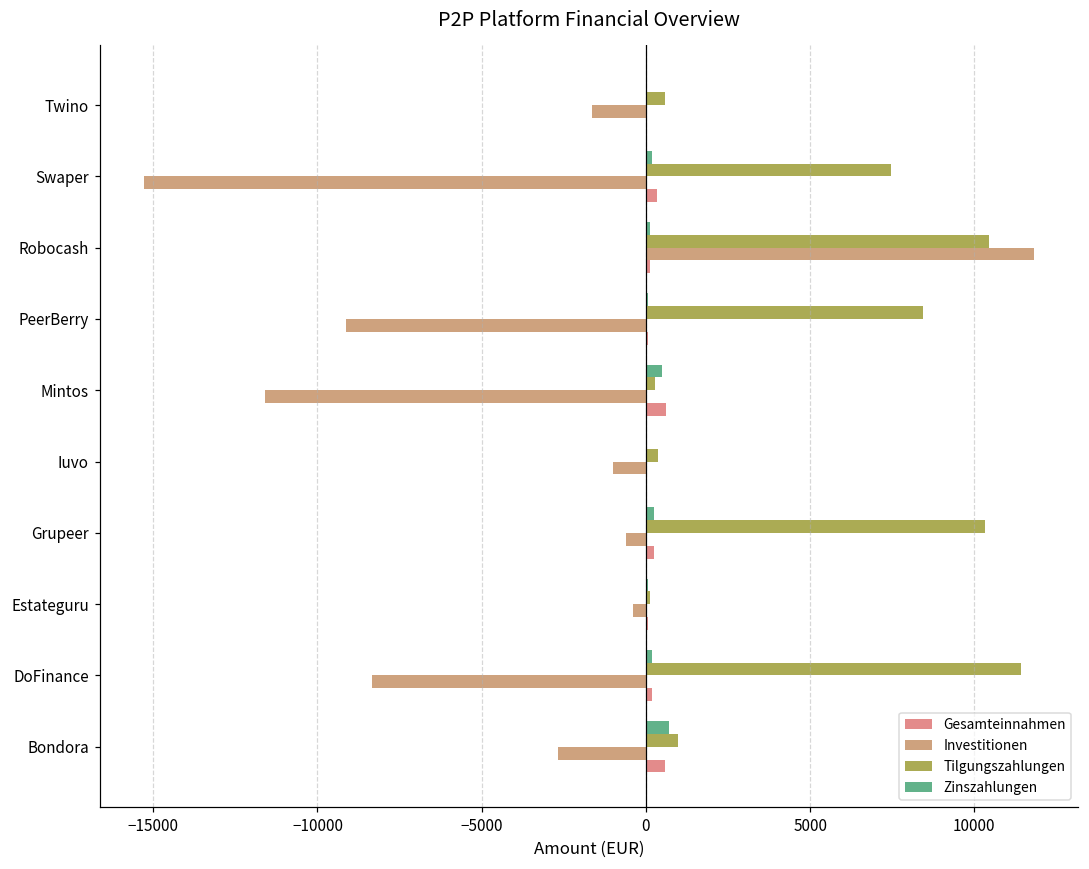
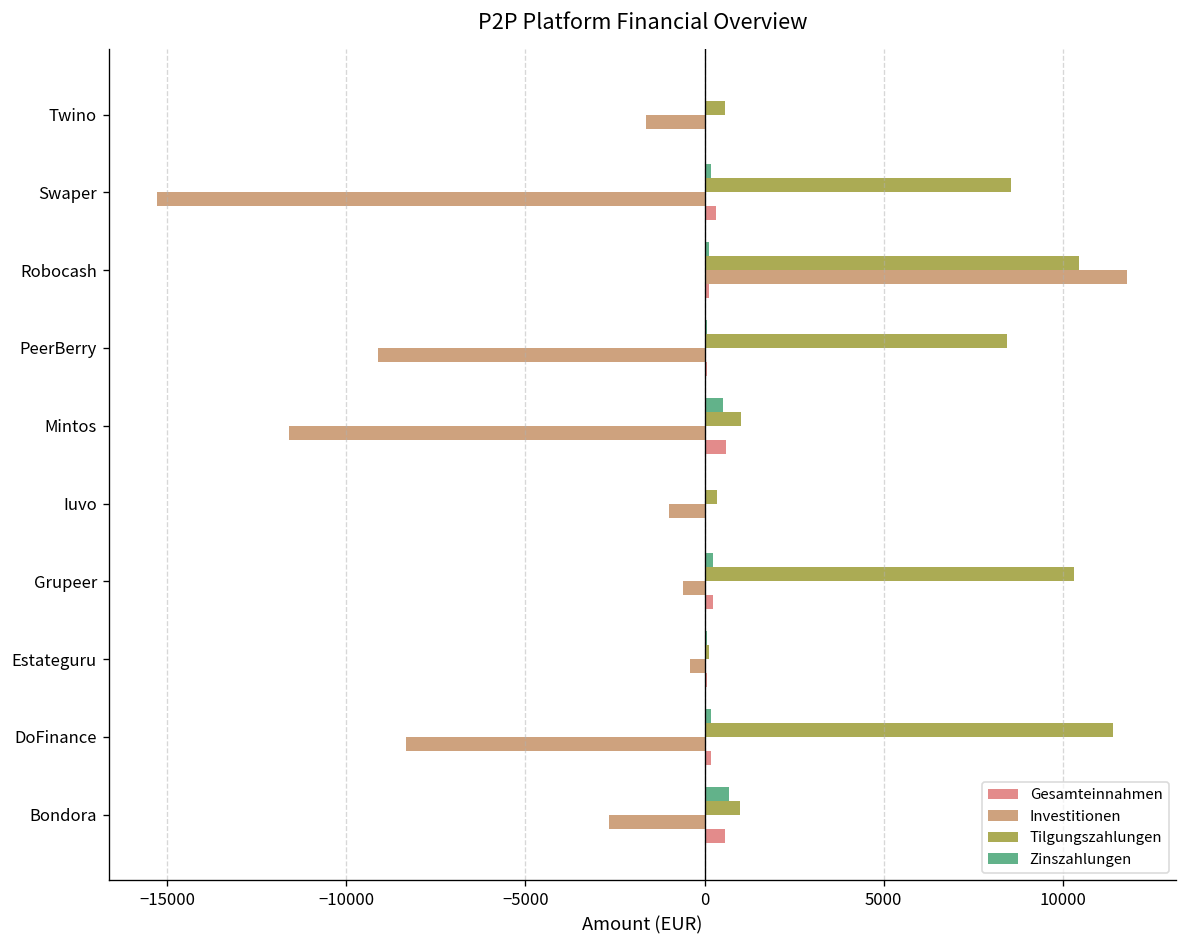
Tilgungszahlungen, Swaper: 7500 -> 8500
Tilgungszahlungen, Mintos: 300 -> 1000
